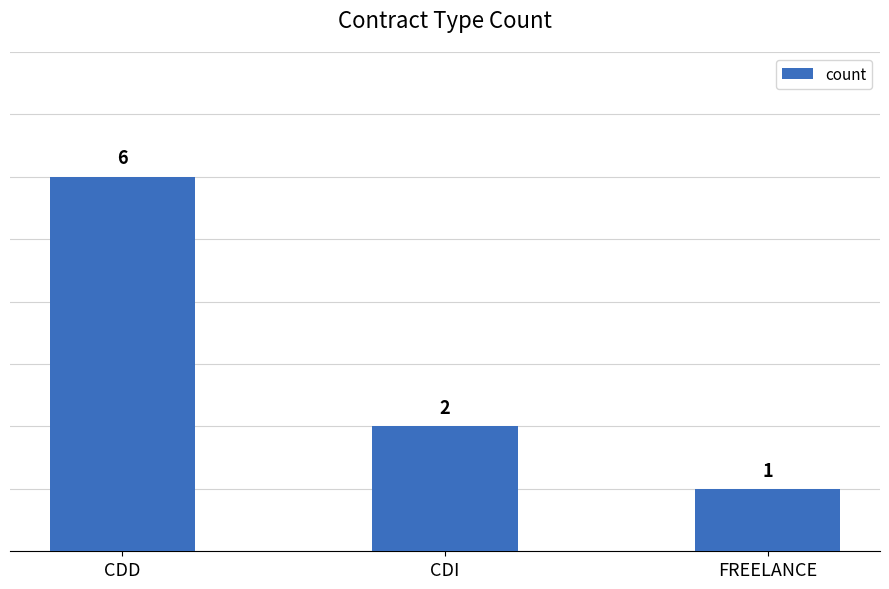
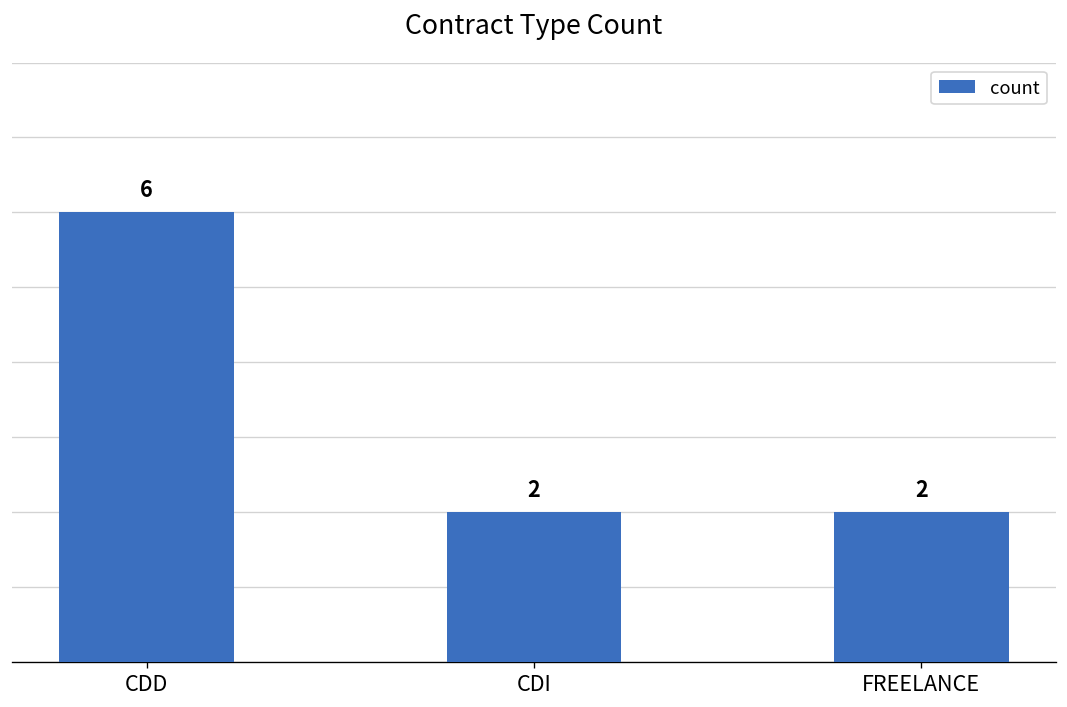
FREELANCE: 1 -> 2
